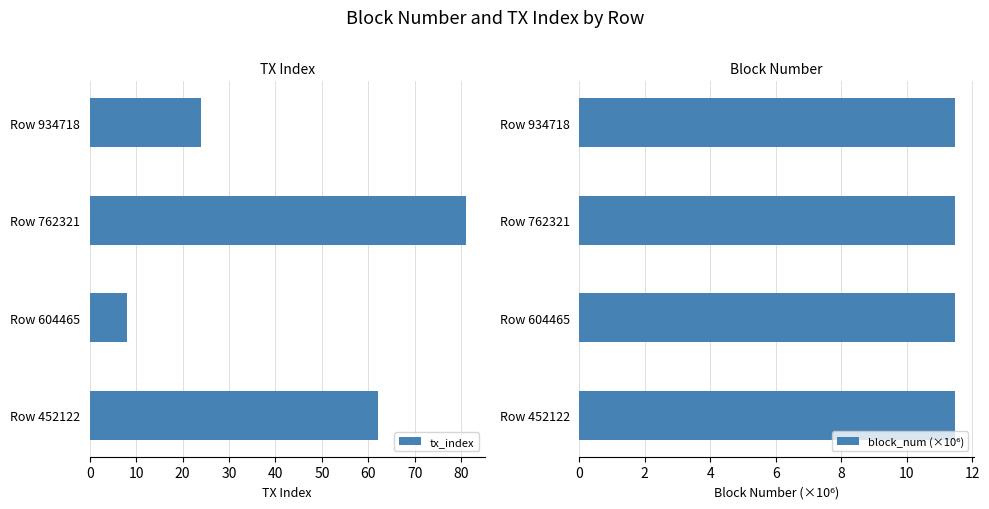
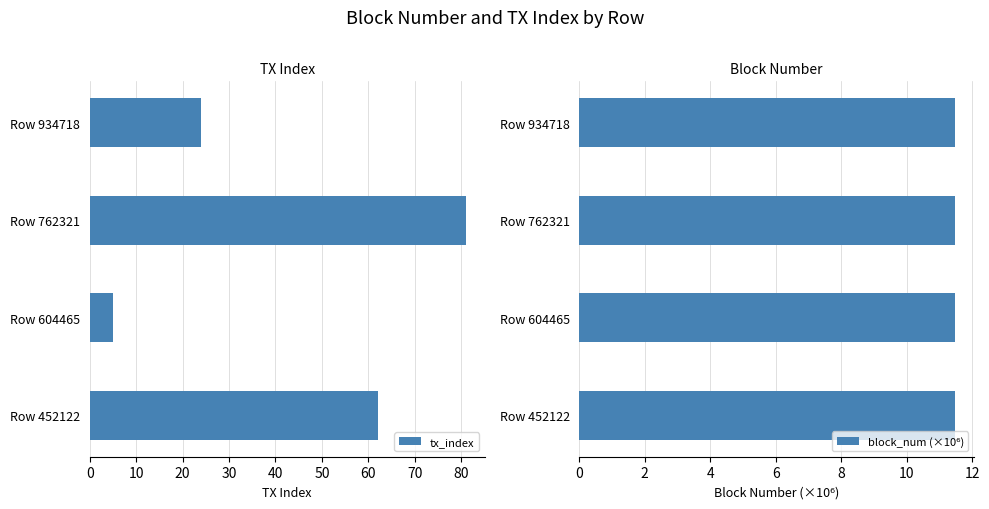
TX Index, Row 604465: 8 -> 5
